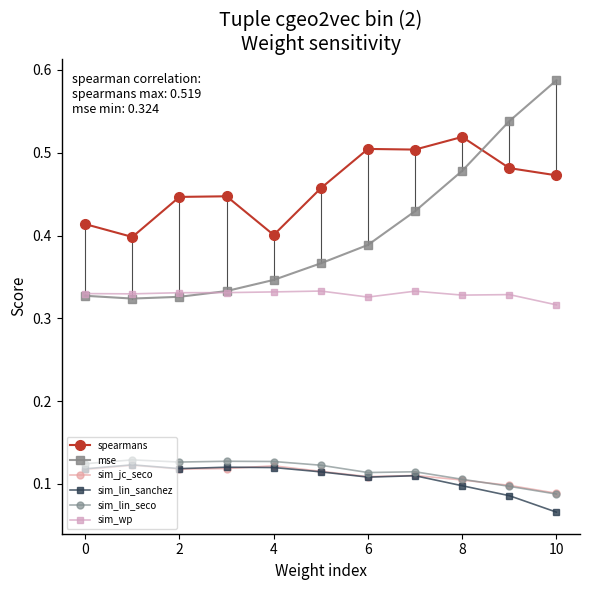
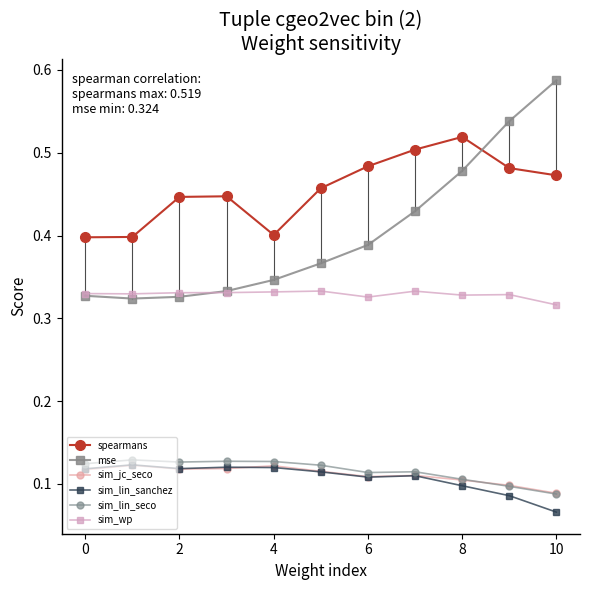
spearmans, 0: 0.41 -> 0.40
spearmans, 6: 0.50 -> 0.48
